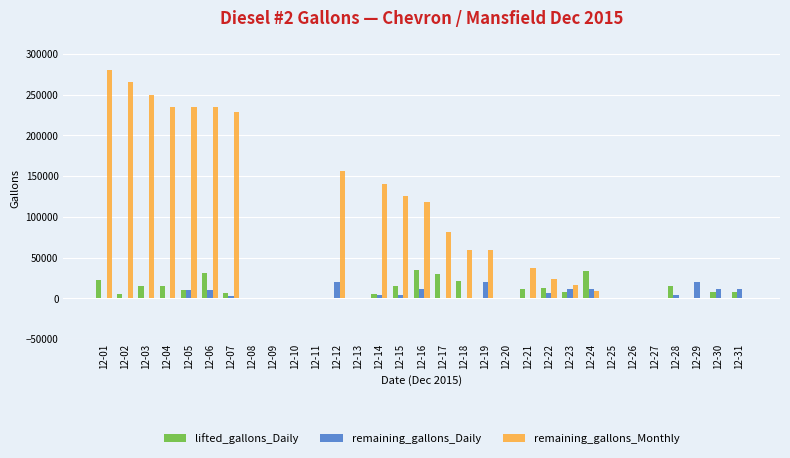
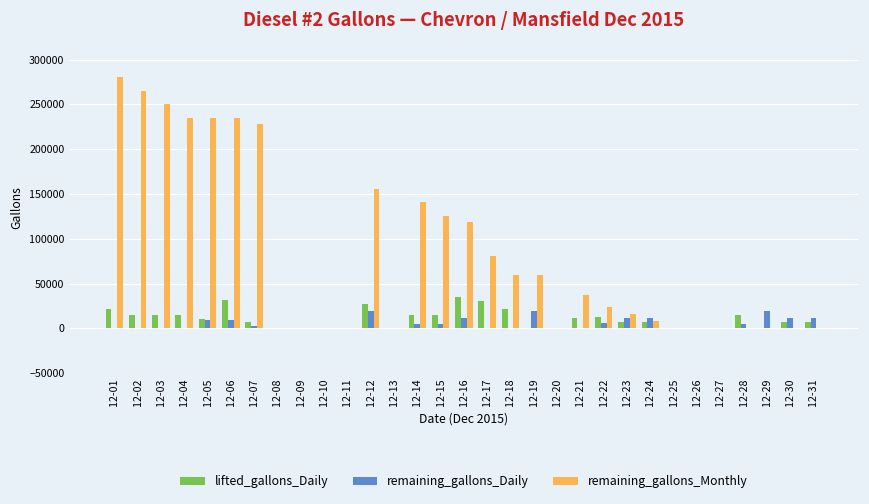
lifted_gallons_Daily, 12-02: 10000 -> 20000
lifted_gallons_Daily, 12-12: 0 -> 30000
lifted_gallons_Daily, 12-14: 10000 -> 20000
lifted_gallons_Daily, 12-24: 30000 -> 10000
